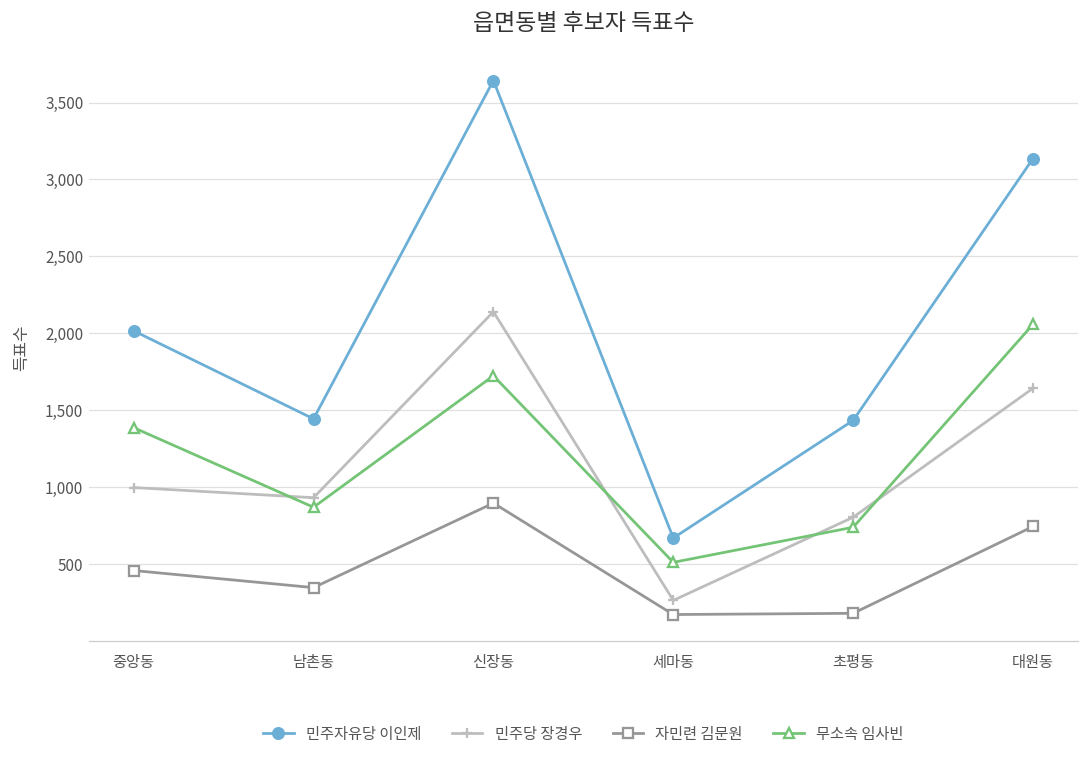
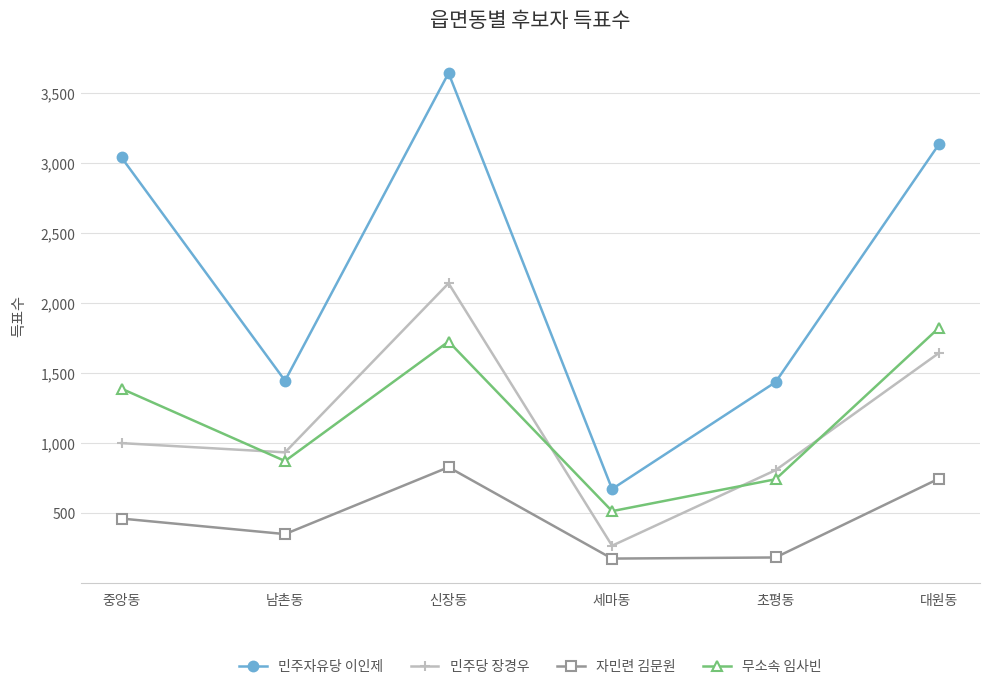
민주자유당 이인제, 중앙동: 2,020 -> 3,040
자민련 김문원, 신장동: 900 -> 830
무소속 임사빈, 대원동: 2,060 -> 1,820
